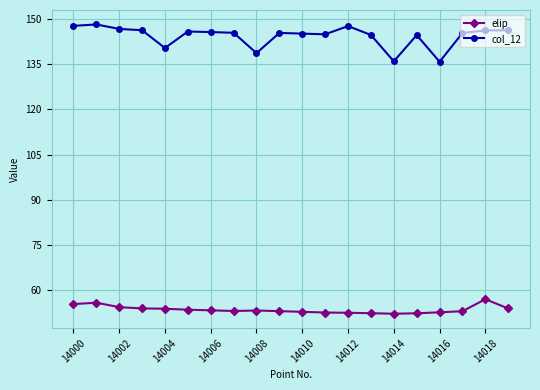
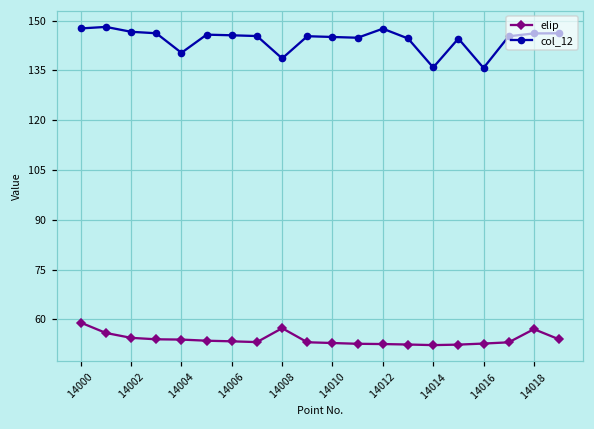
elip, 14000: 55 -> 59
elip, 14008: 53 -> 57
